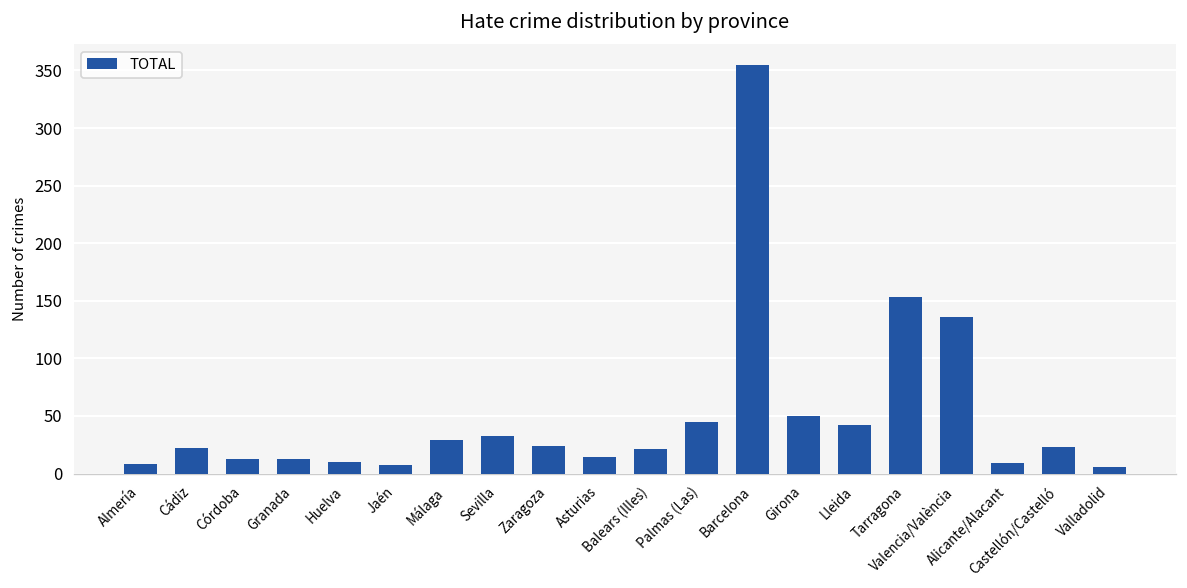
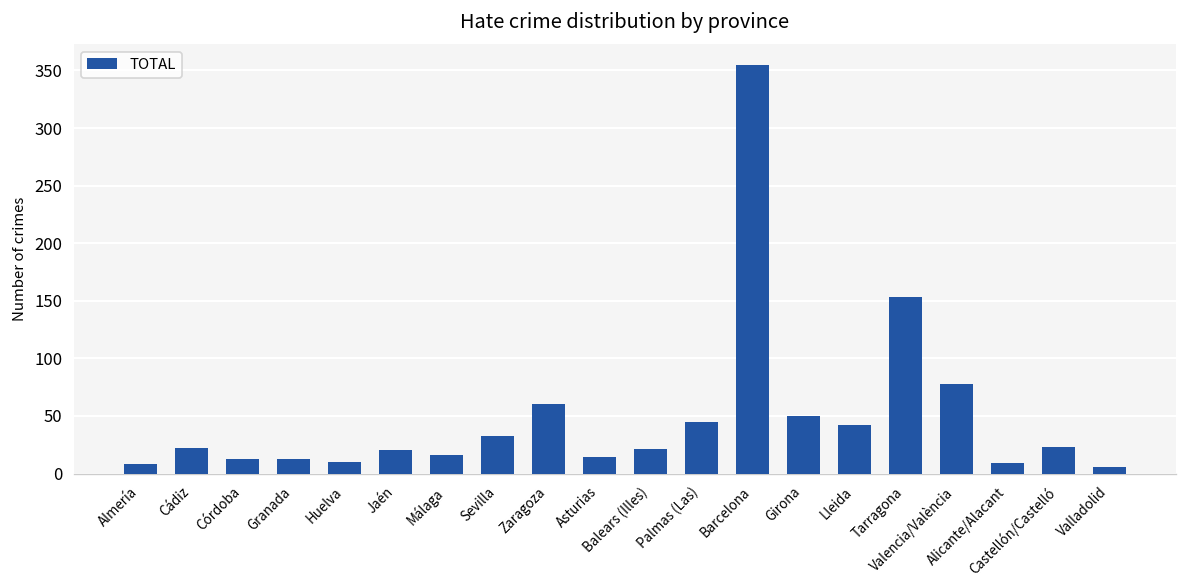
Jaén: 10 -> 20
Málaga: 30 -> 20
Zaragoza: 20 -> 60
Valencia/València: 140 -> 80
